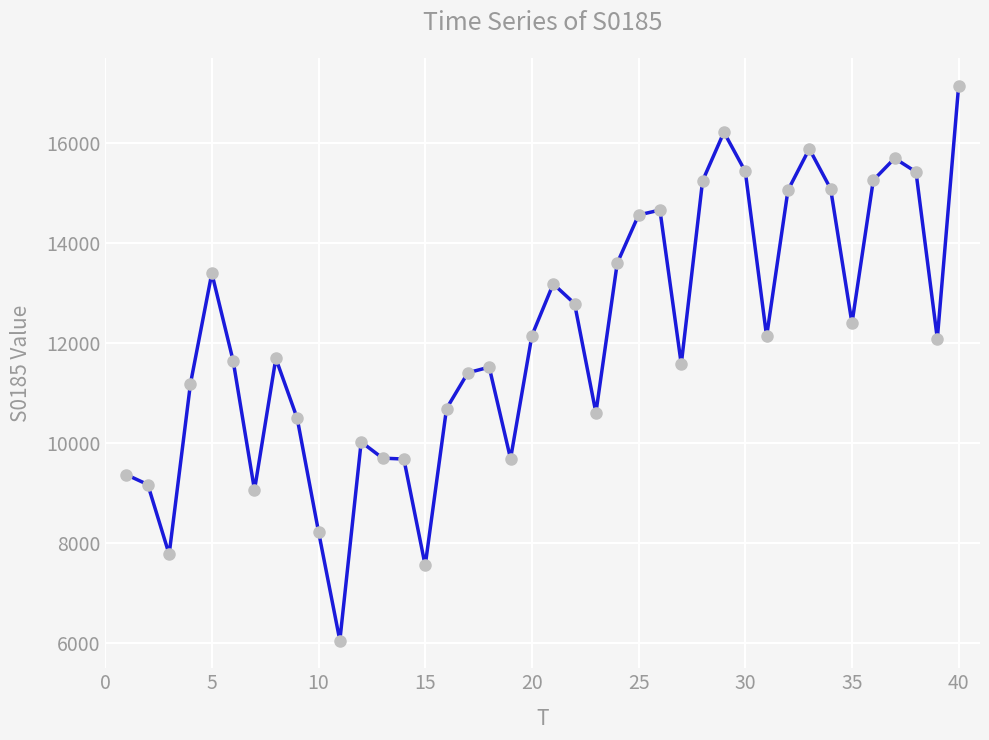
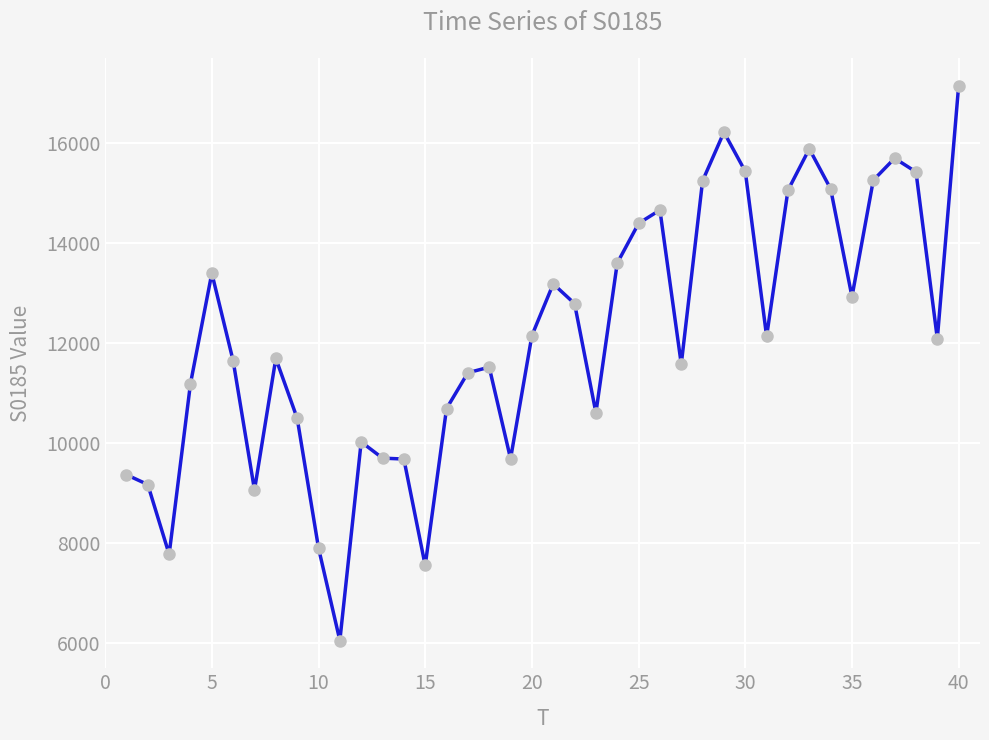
10: 8200 -> 7900
25: 14600 -> 14400
35: 12400 -> 12900
